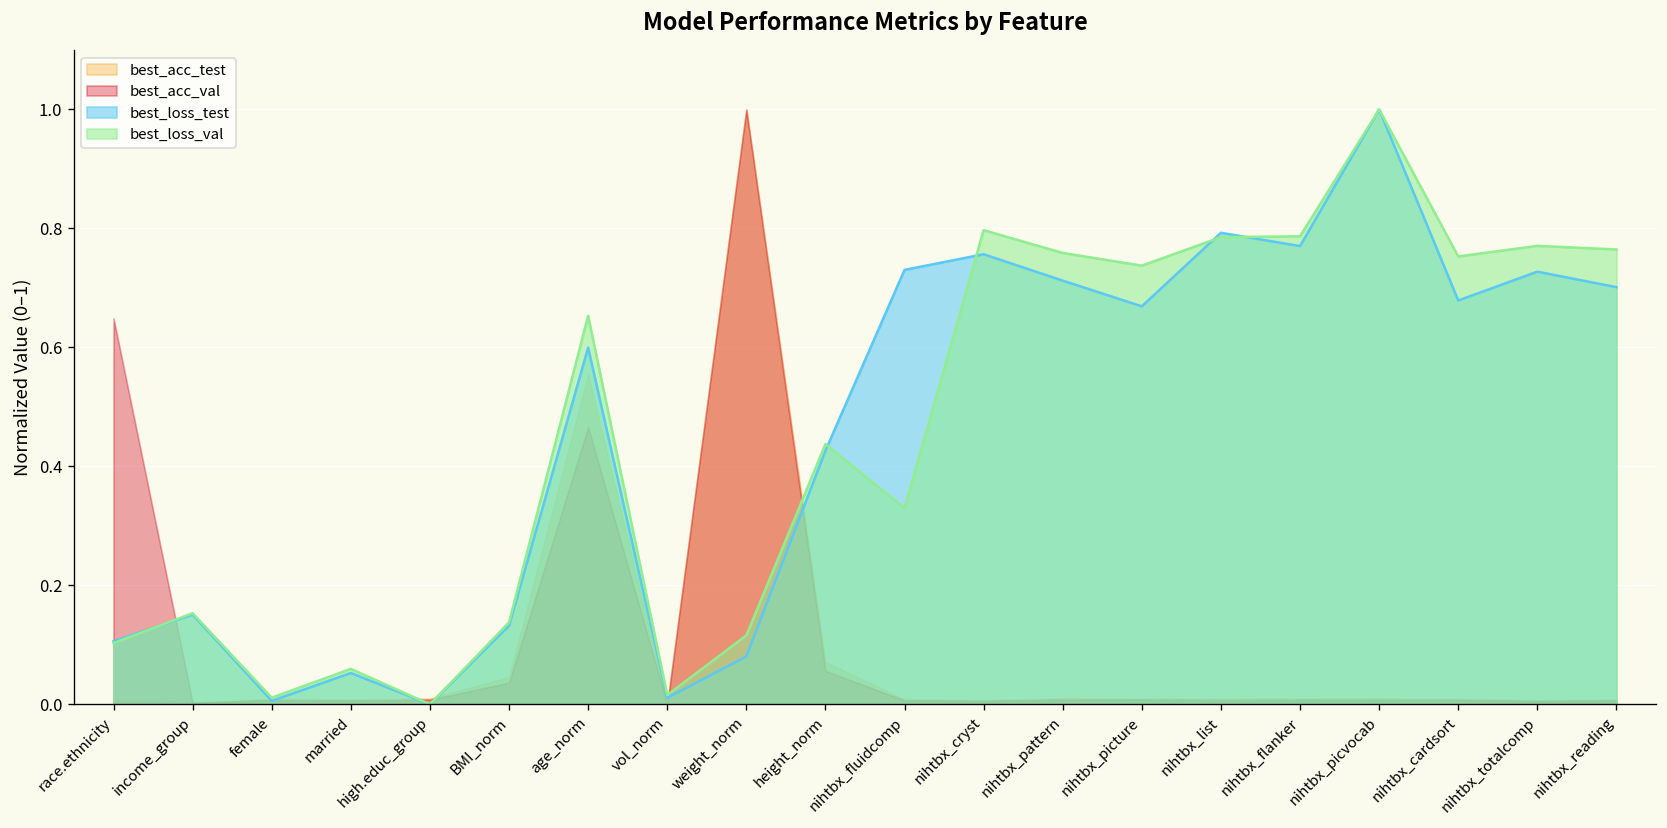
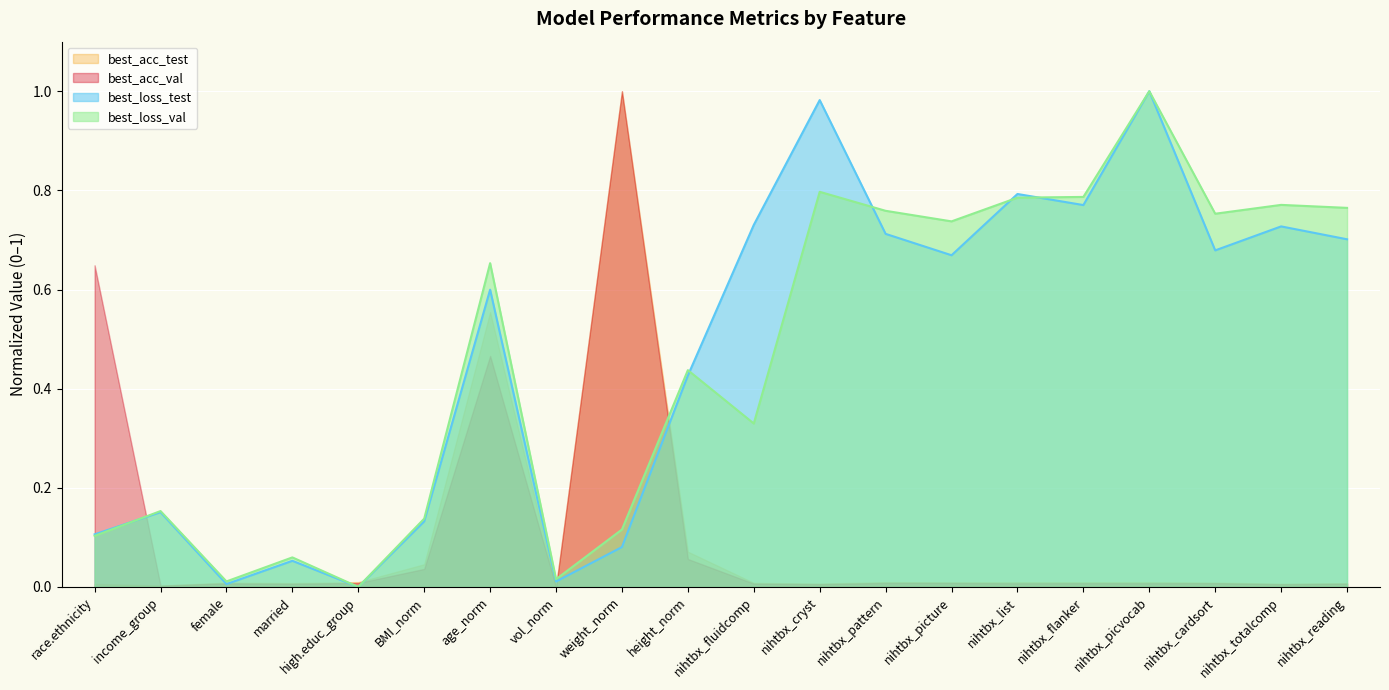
best_loss_test, nihtbx_cryst: 0.76 -> 0.98
